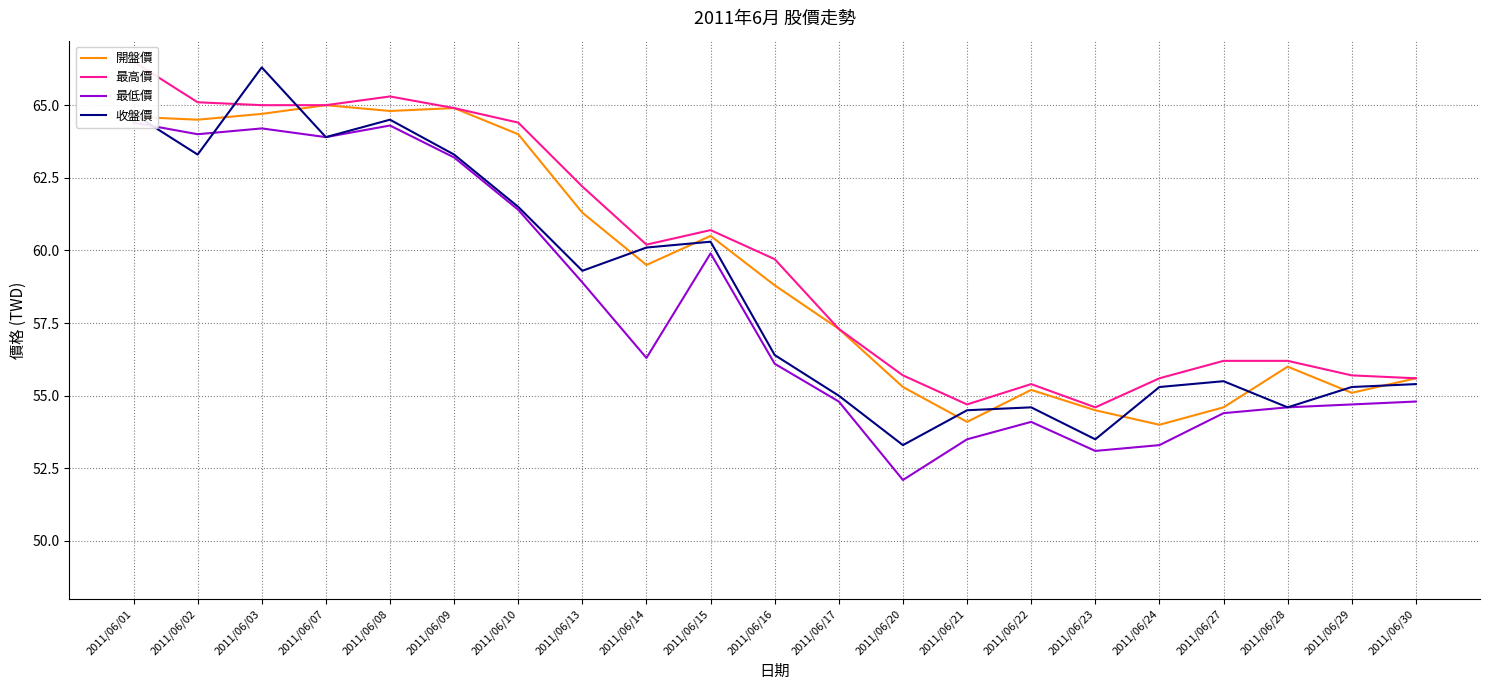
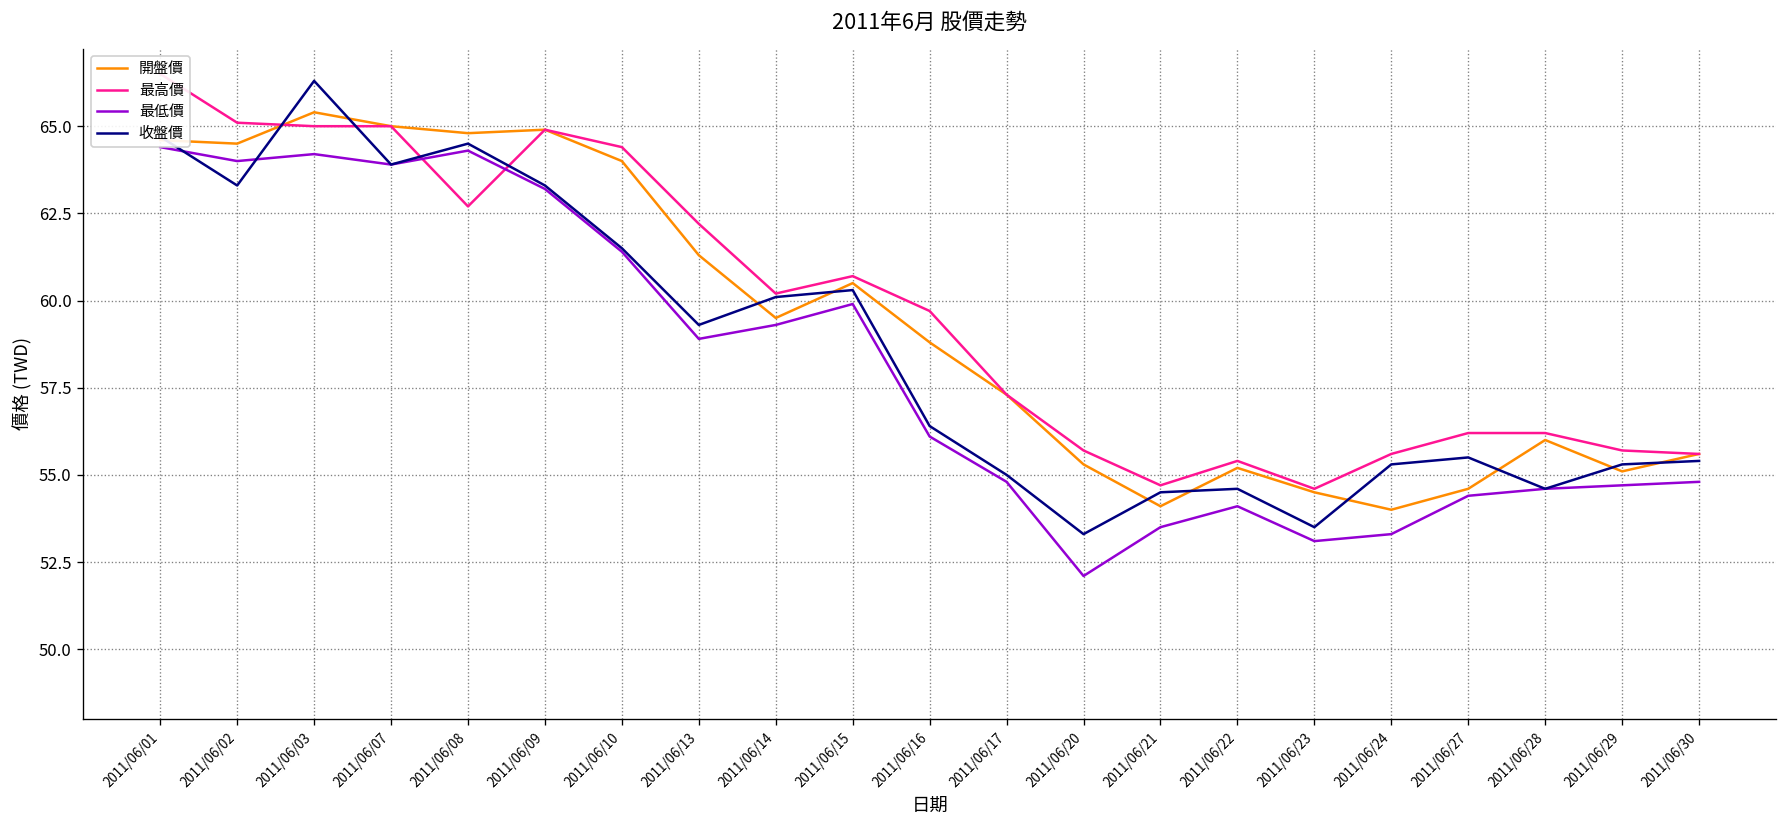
開盤價, 2011/06/03: 64.7 -> 65.4
最高價, 2011/06/08: 65.3 -> 62.7
最低價, 2011/06/14: 56.3 -> 59.3
